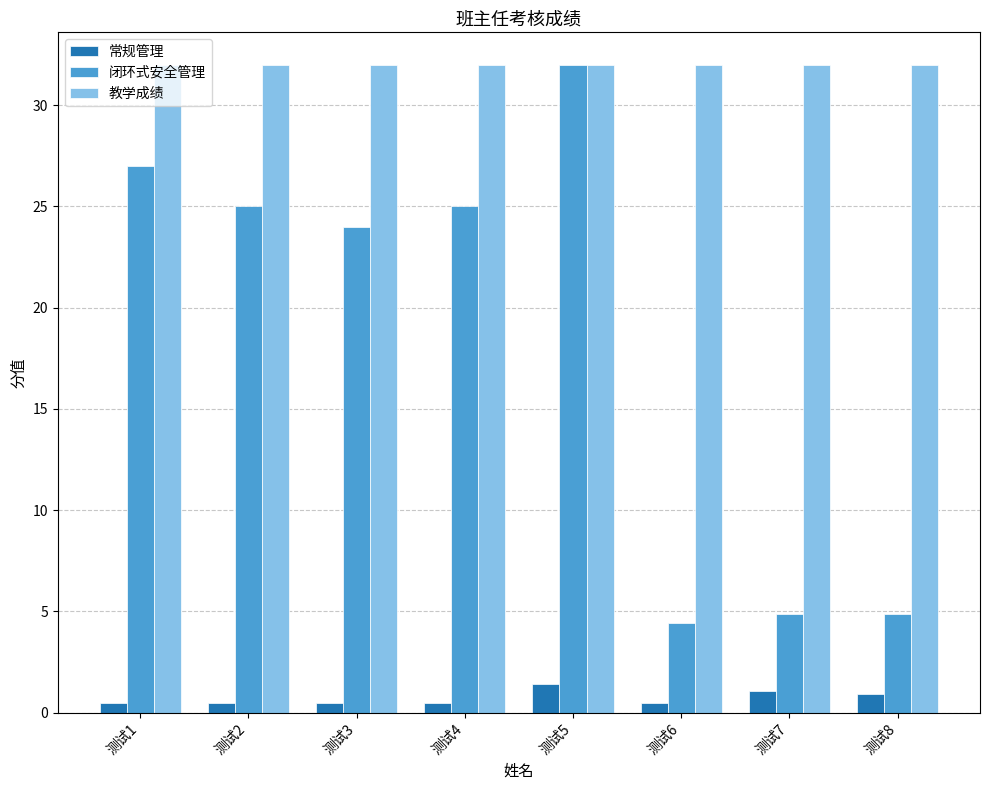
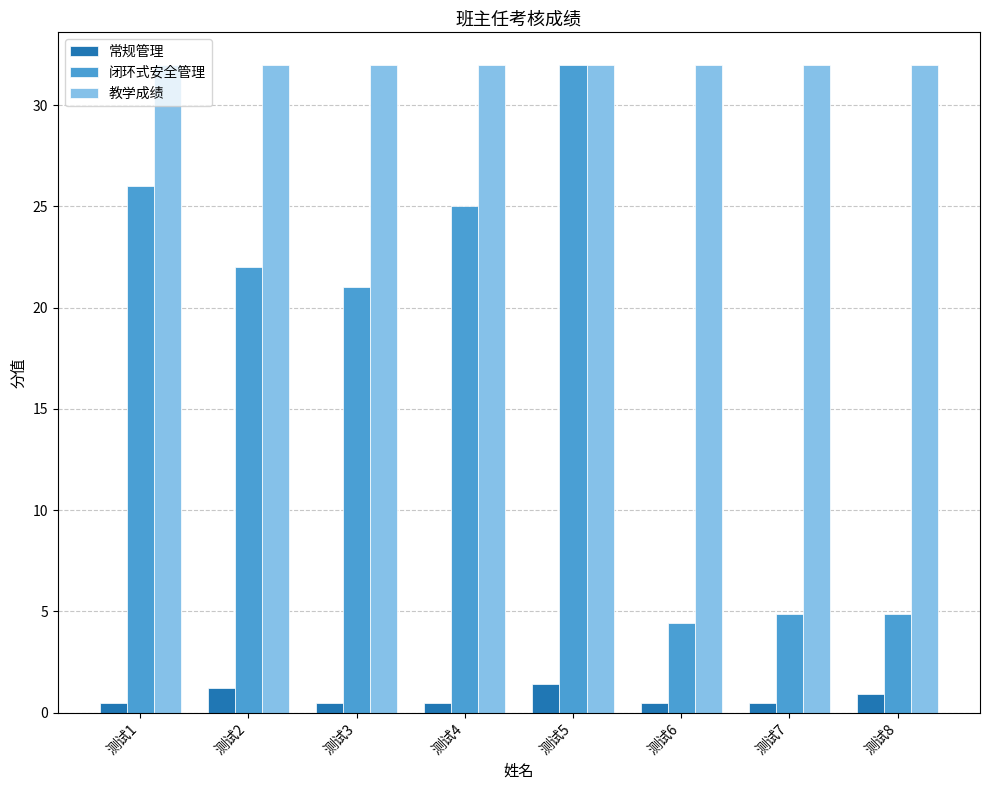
闭环式安全管理, 测试1: 27 -> 26
常规管理, 测试2: 0.5 -> 1.2
闭环式安全管理, 测试2: 25 -> 22
闭环式安全管理, 测试3: 24 -> 21
常规管理, 测试7: 1.1 -> 0.5
